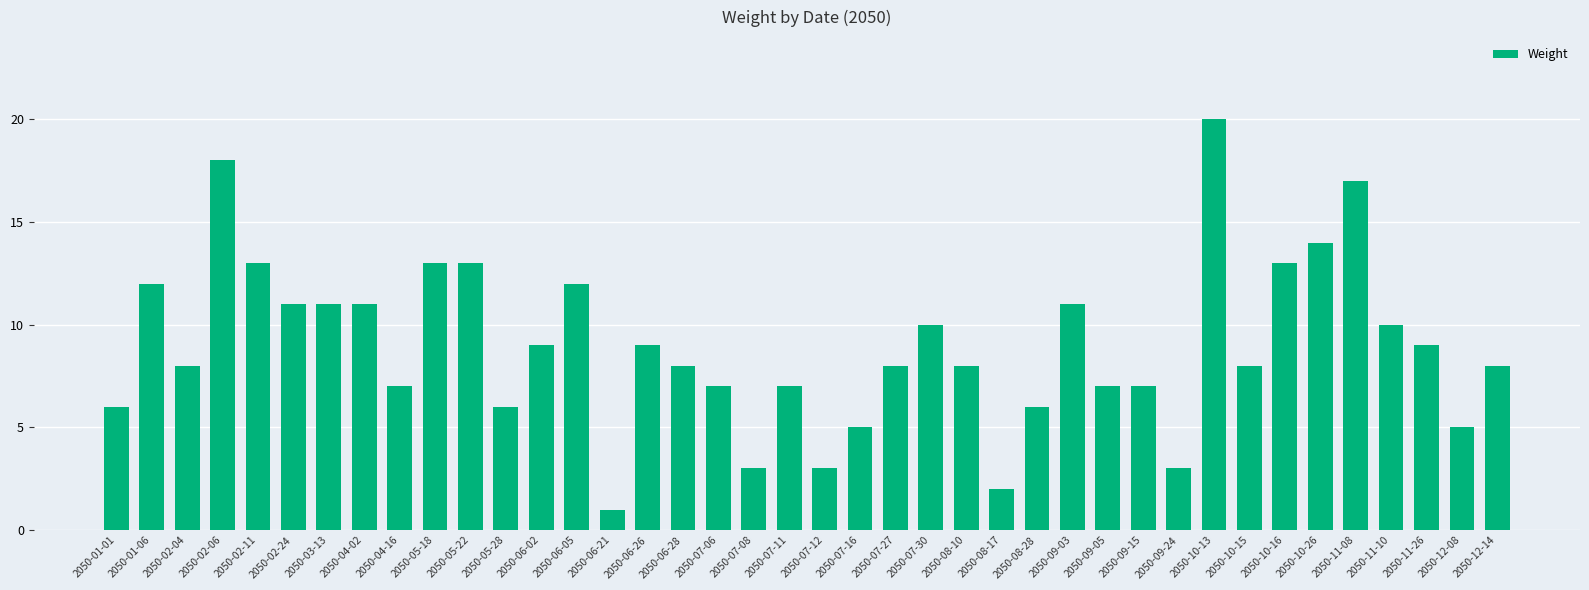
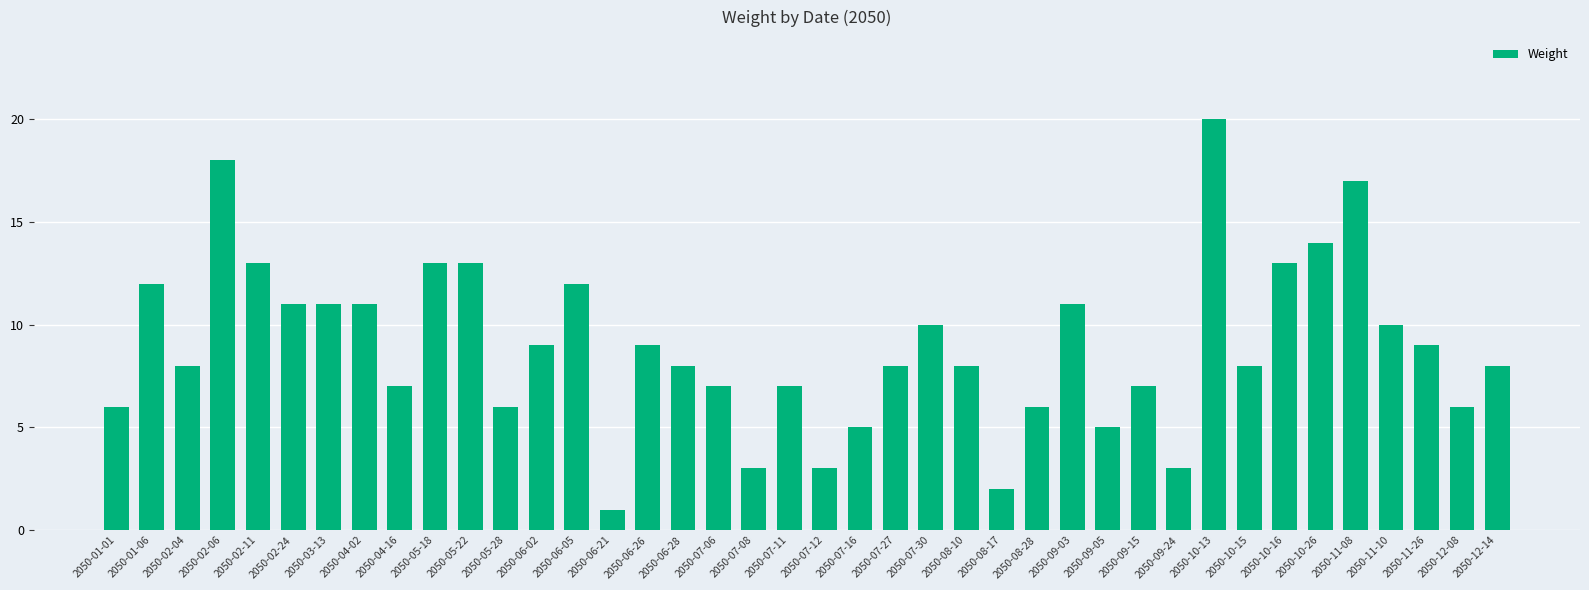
2050-09-05: 7 -> 5
2050-12-08: 5 -> 6
